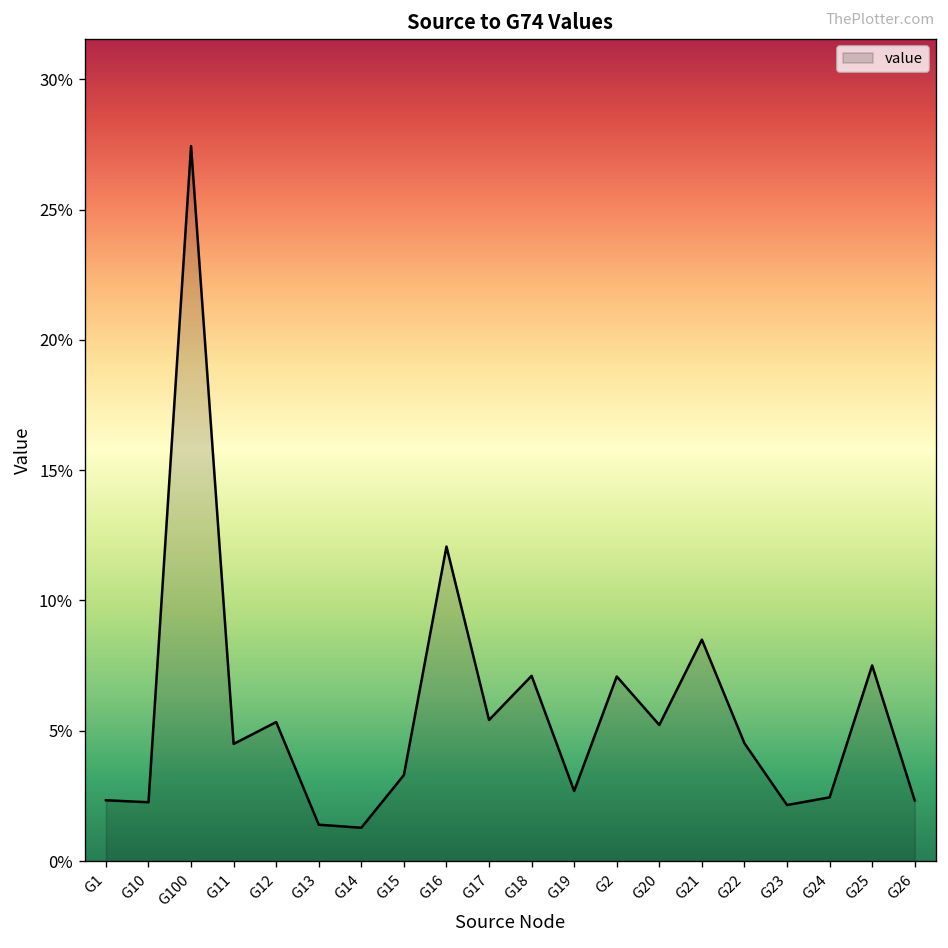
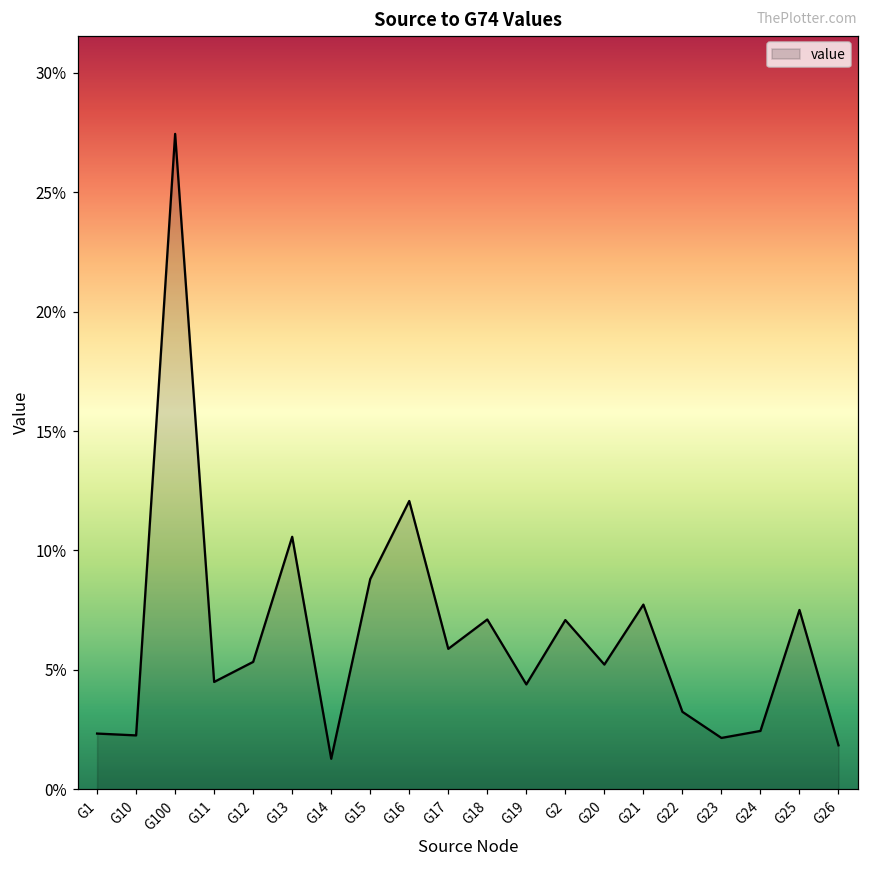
G13: 1.4% -> 10.6%
G15: 3.3% -> 8.8%
G17: 5.4% -> 5.9%
G19: 2.7% -> 4.4%
G21: 8.5% -> 7.7%
G22: 4.5% -> 3.2%
G26: 2.3% -> 1.8%
